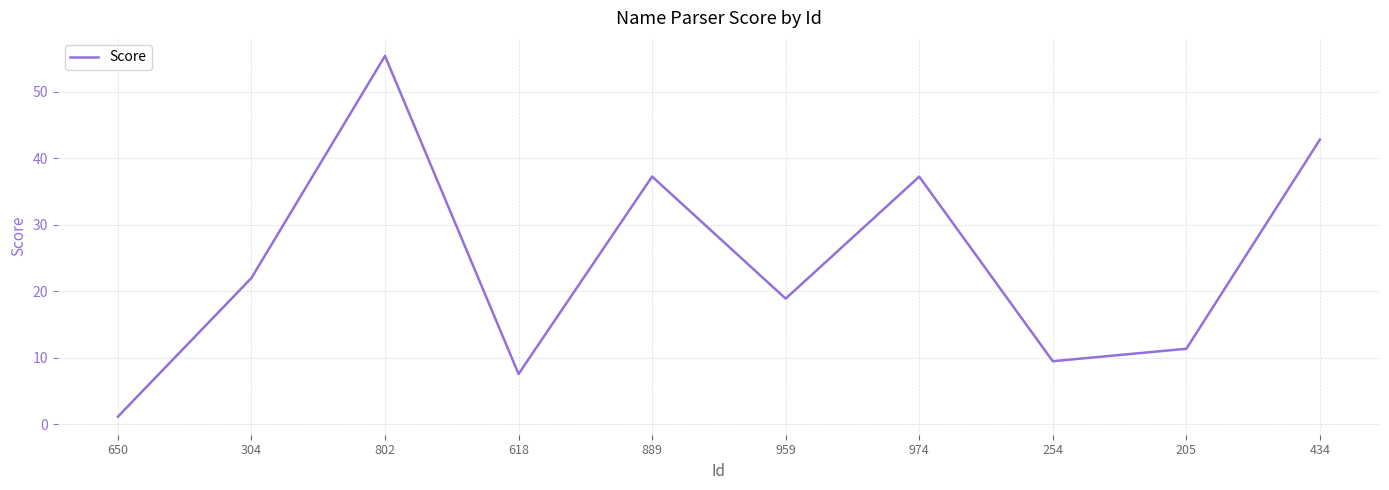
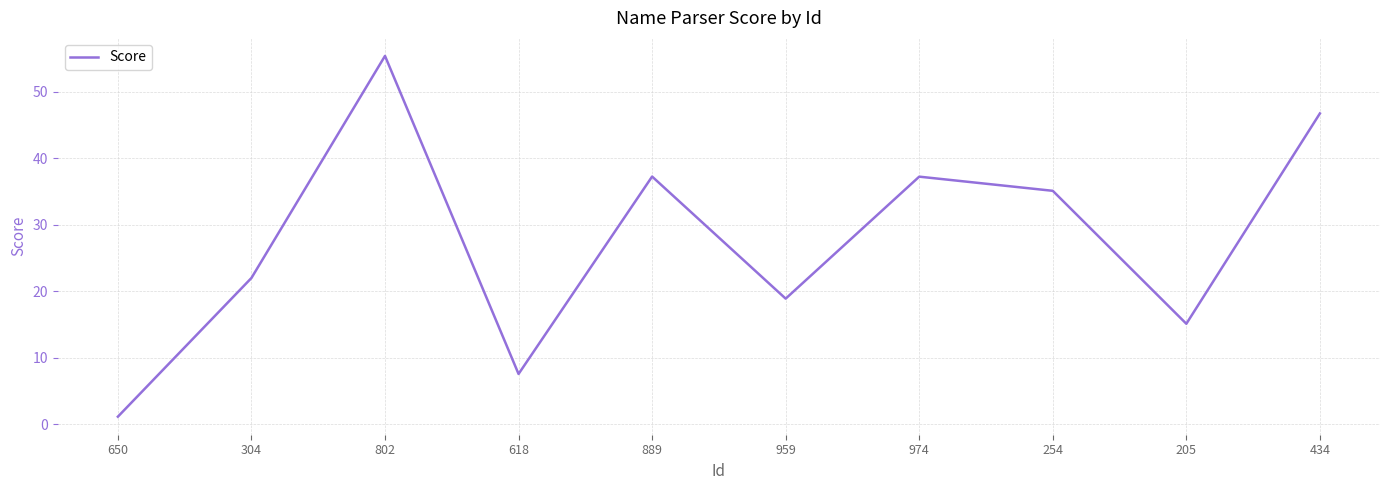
254: 9 -> 35
205: 11 -> 15
434: 43 -> 47
